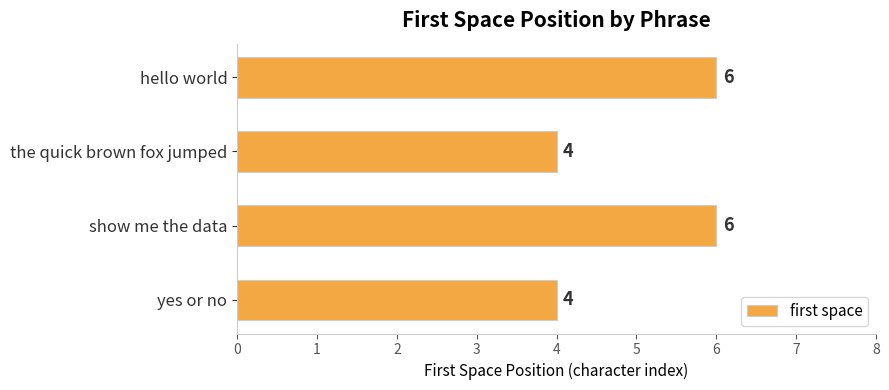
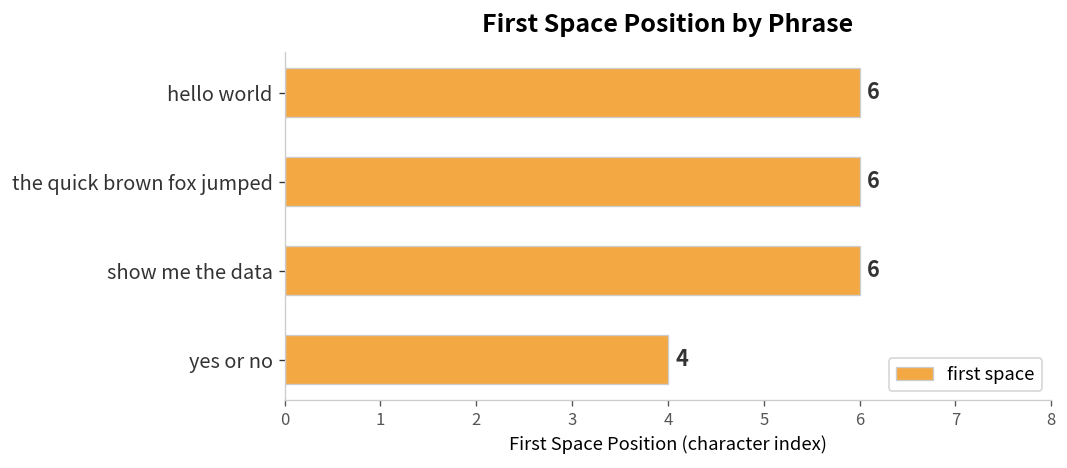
the quick brown fox jumped: 4 -> 6
